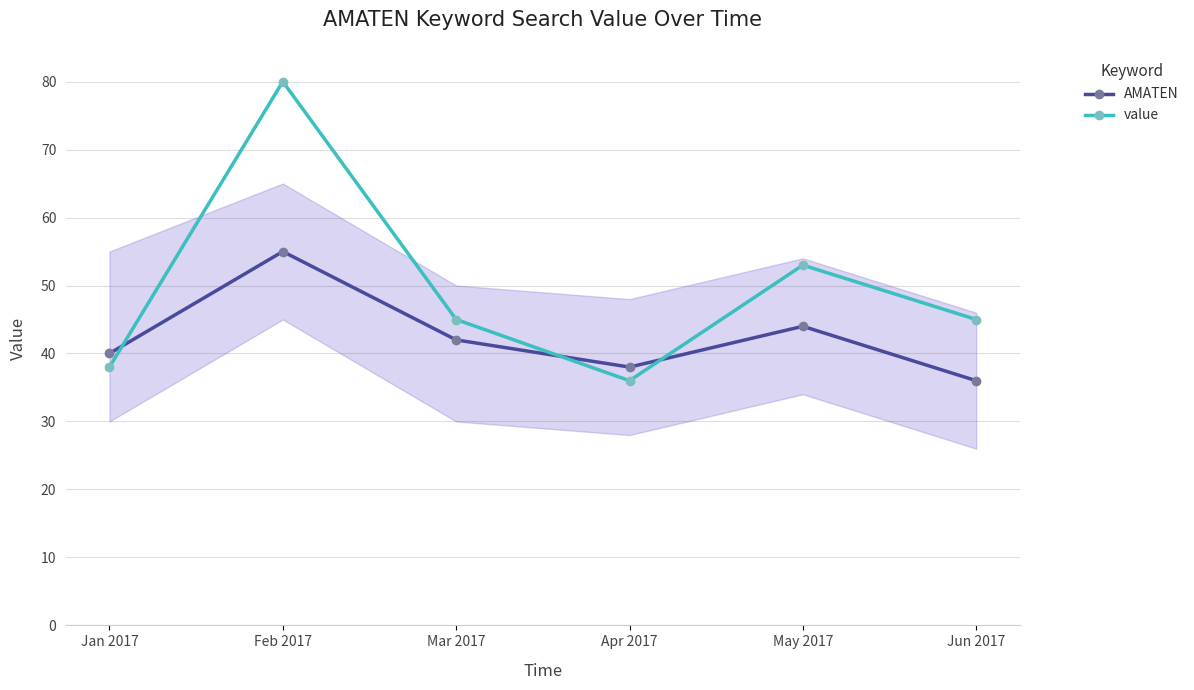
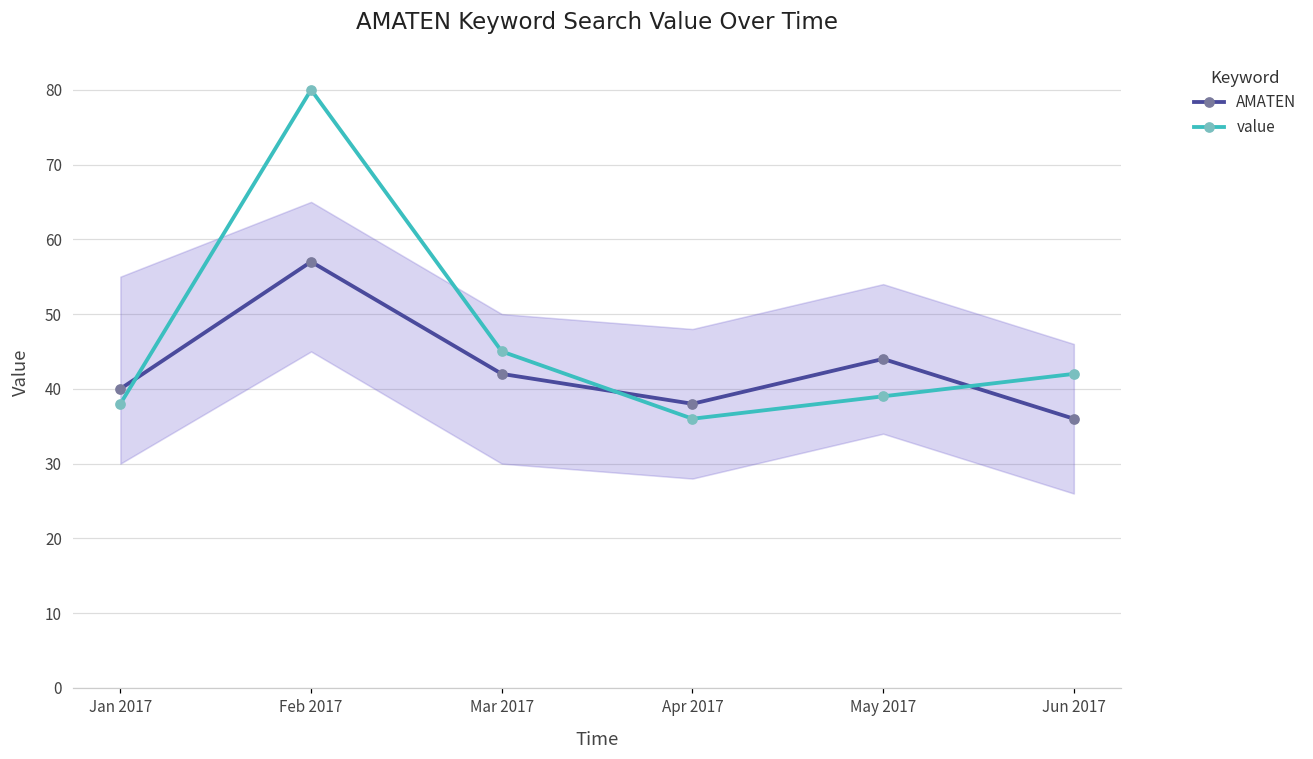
AMATEN, Feb 2017: 55 -> 57
value, May 2017: 53 -> 39
value, Jun 2017: 45 -> 42
